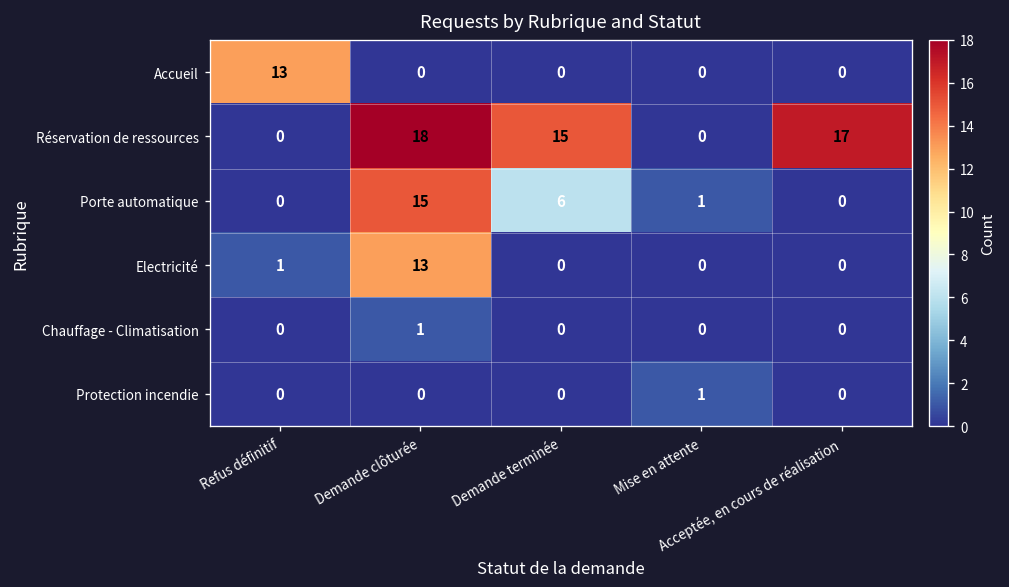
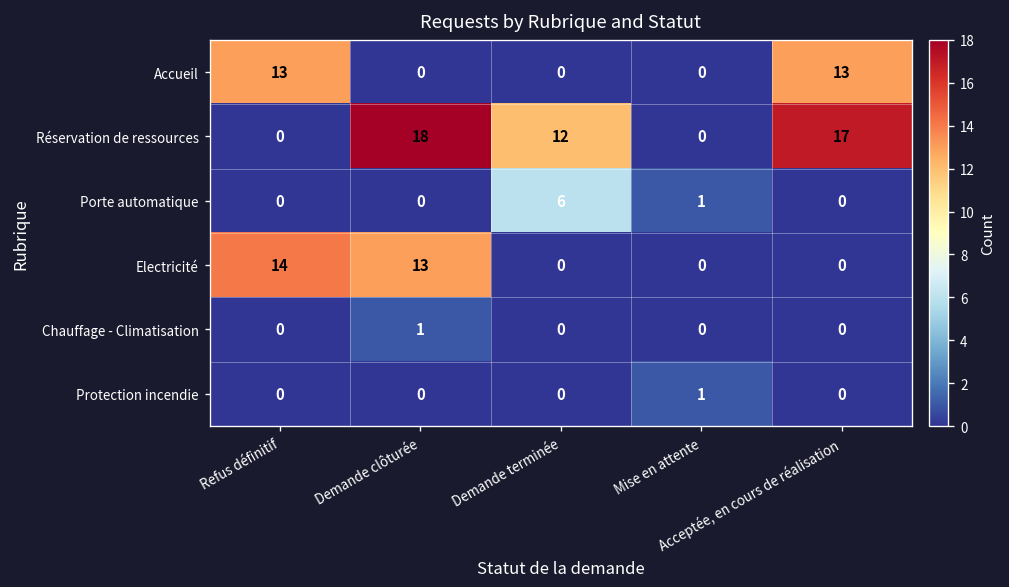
Accueil, Acceptée, en cours de réalisation: 0 -> 13
Réservation de ressources, Demande terminée: 15 -> 12
Porte automatique, Demande clôturée: 15 -> 0
Electricité, Refus définitif: 1 -> 14
